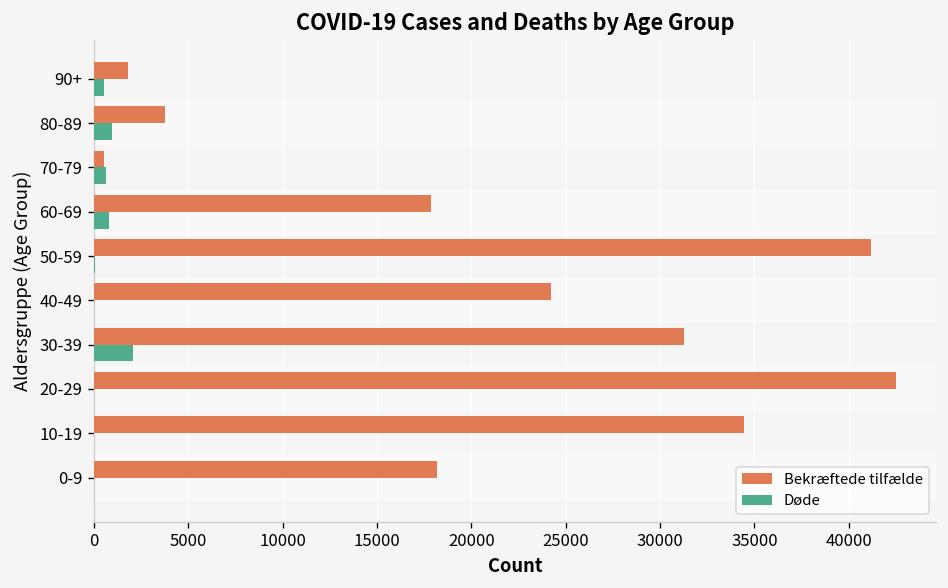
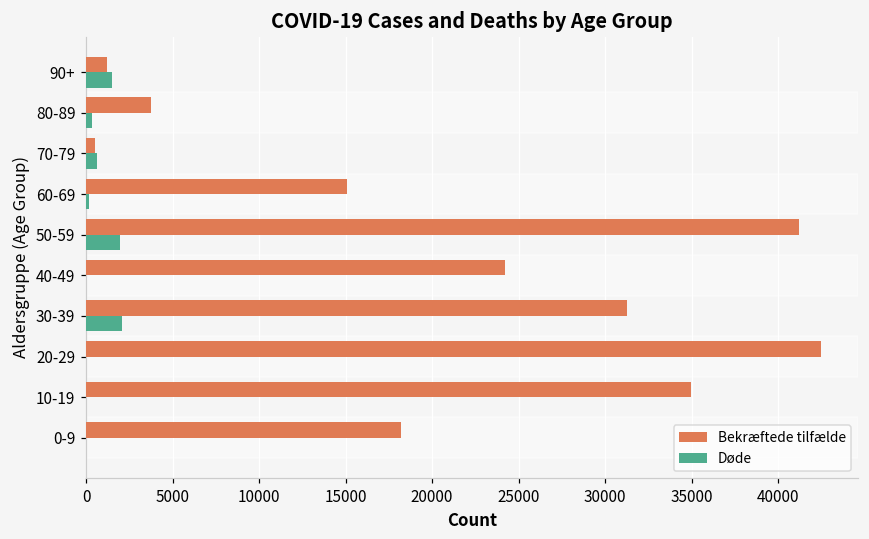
Bekræftede tilfælde, 90+: 1800 -> 1200
Døde, 90+: 500 -> 1500
Døde, 80-89: 1000 -> 400
Bekræftede tilfælde, 60-69: 17900 -> 15100
Døde, 60-69: 800 -> 200
Døde, 50-59: 100 -> 2000
Bekræftede tilfælde, 10-19: 34400 -> 35000
